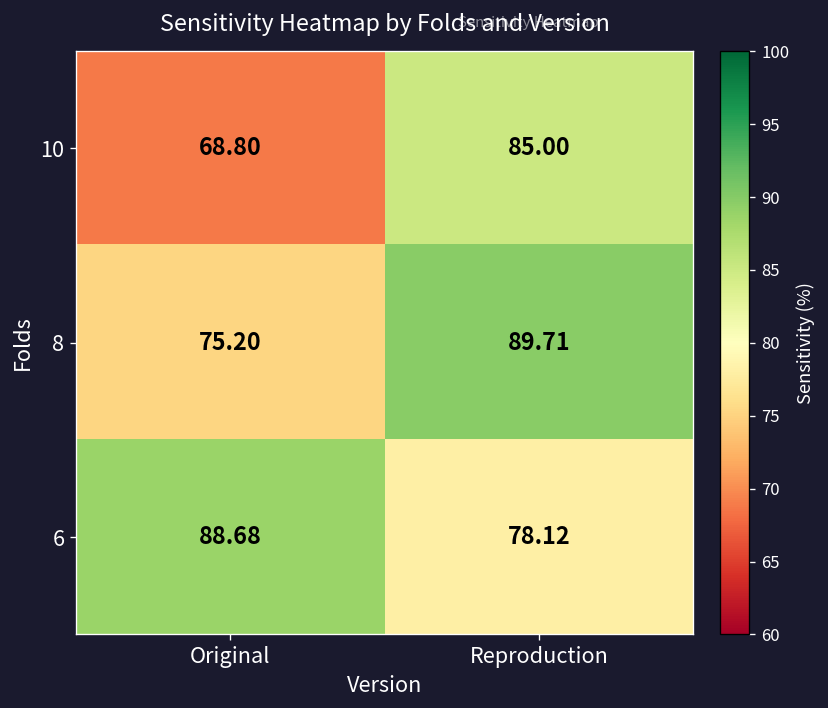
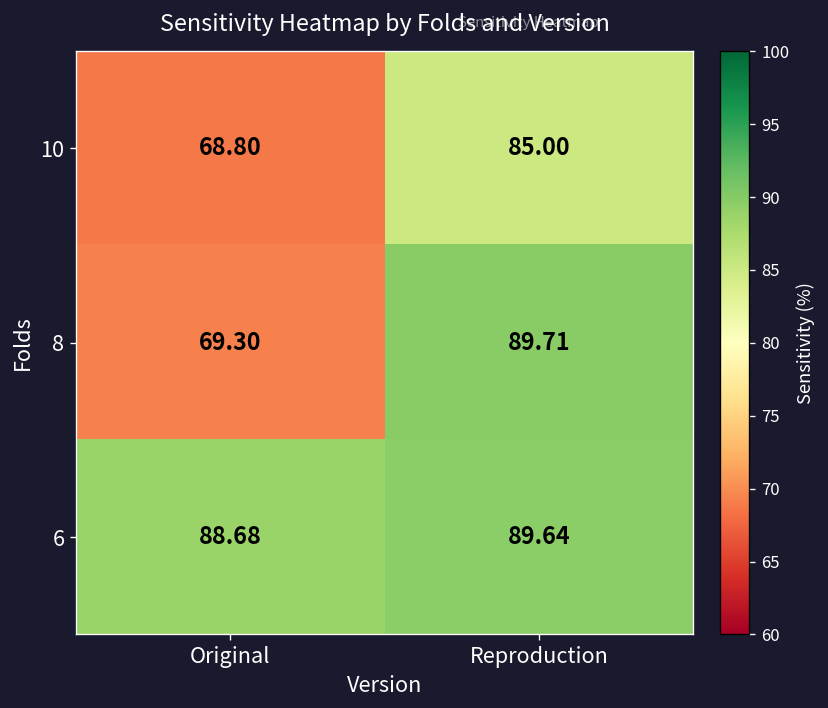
8, Original: 75.20 -> 69.30
6, Reproduction: 78.12 -> 89.64
